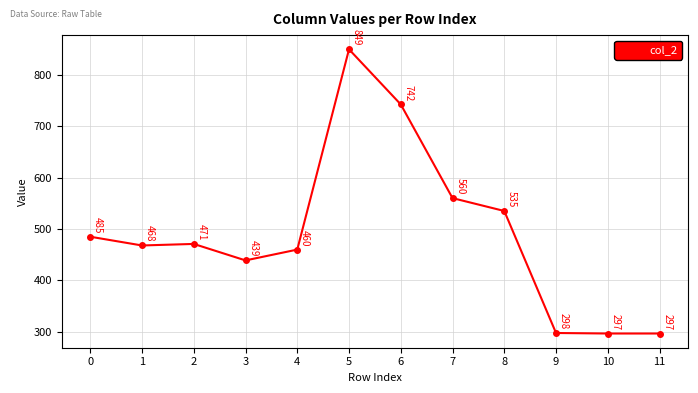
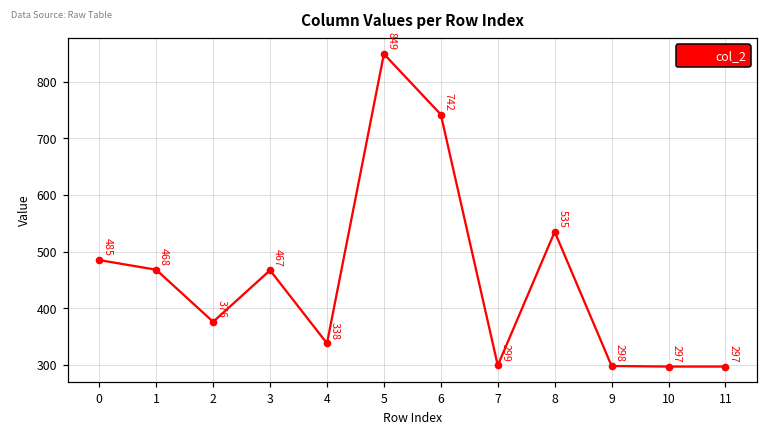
2: 471 -> 376
3: 439 -> 467
4: 460 -> 338
7: 560 -> 299
